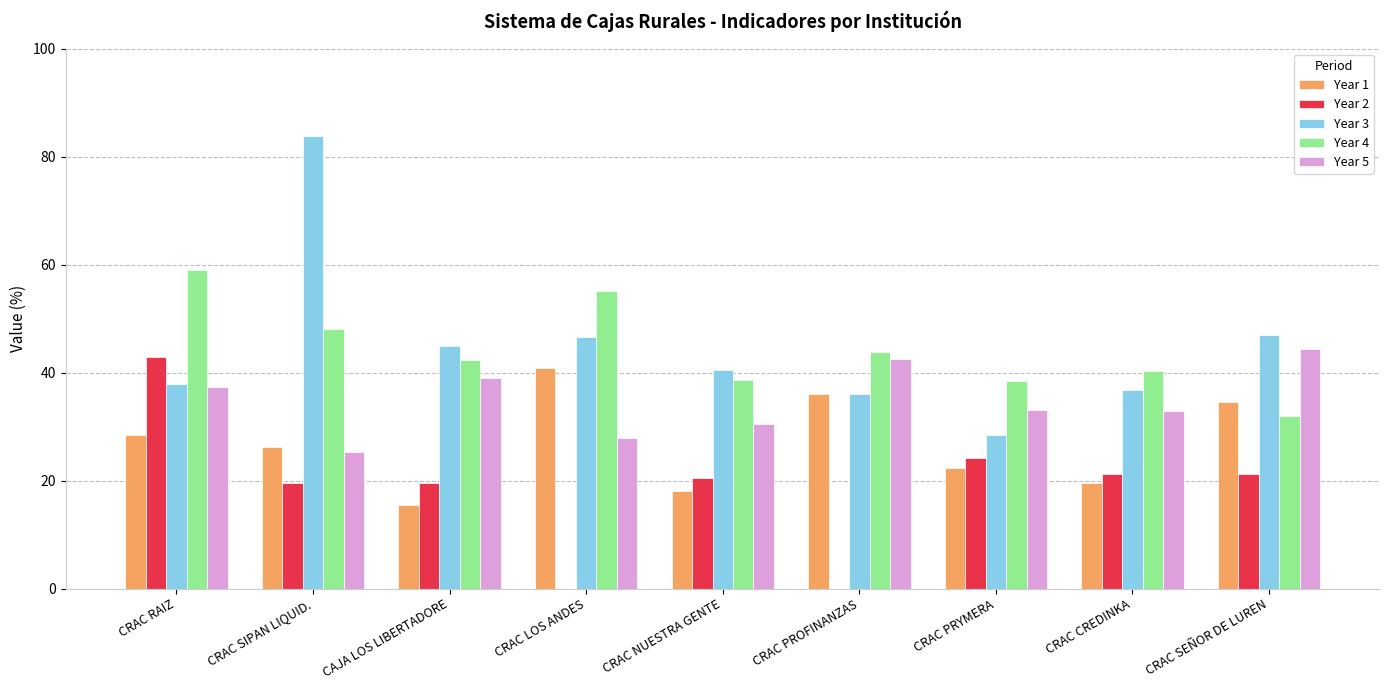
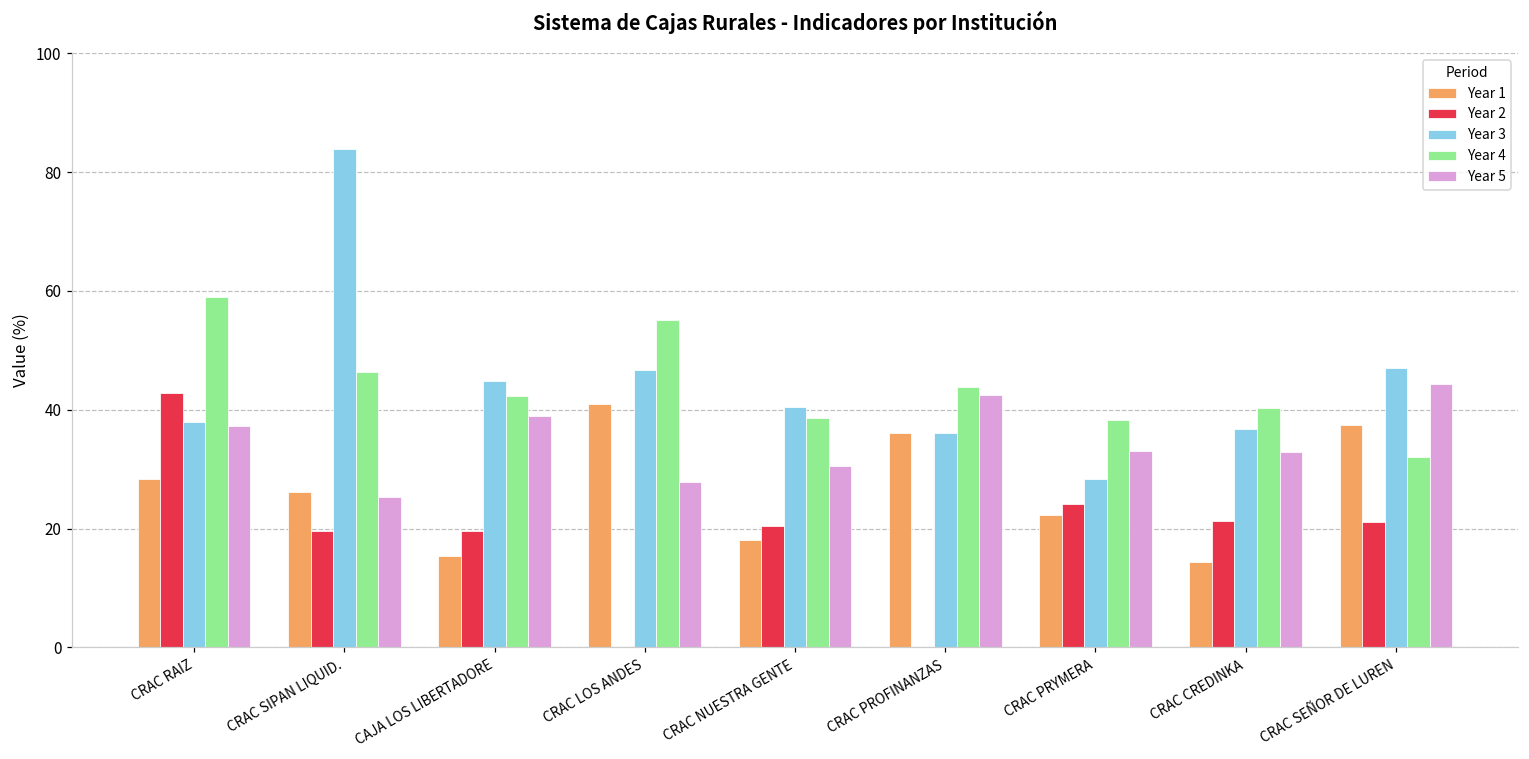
Year 4, CRAC SIPAN LIQUID.: 48 -> 46
Year 1, CRAC CREDINKA: 20 -> 14
Year 1, CRAC SEÑOR DE LUREN: 35 -> 37
